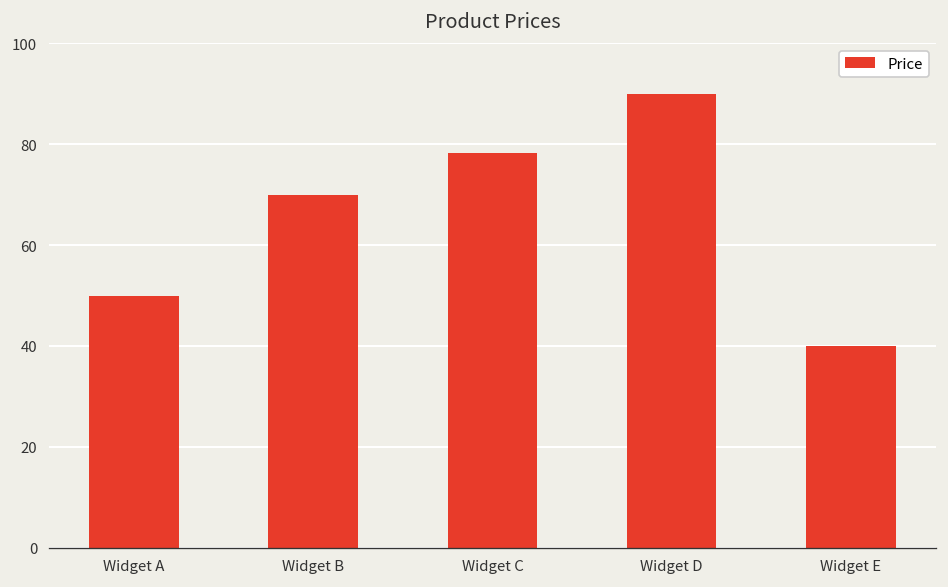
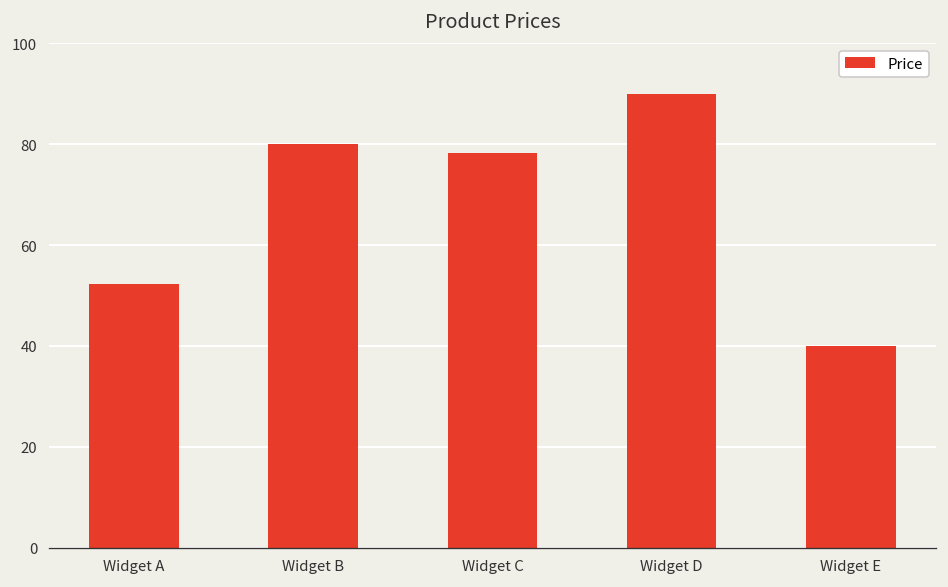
Widget A: 50 -> 52
Widget B: 70 -> 80
